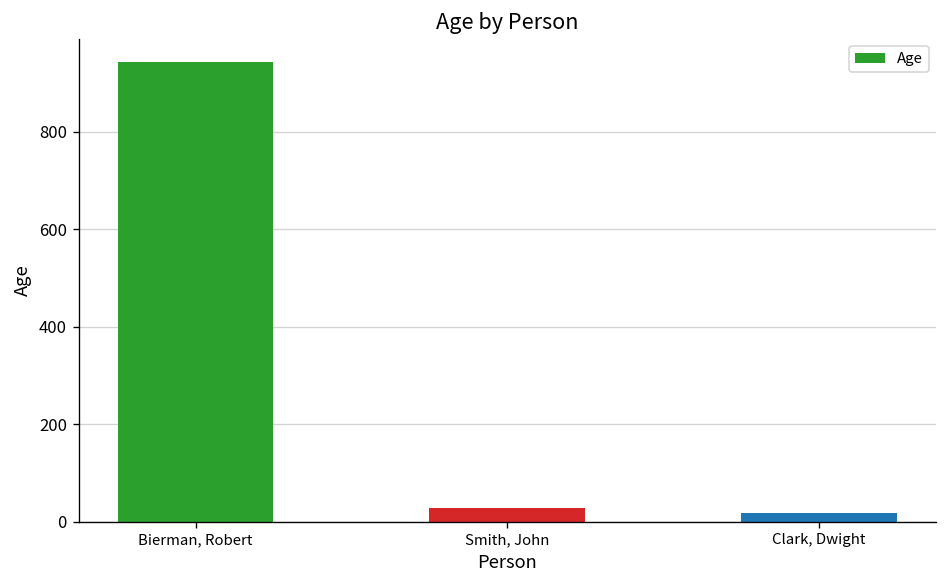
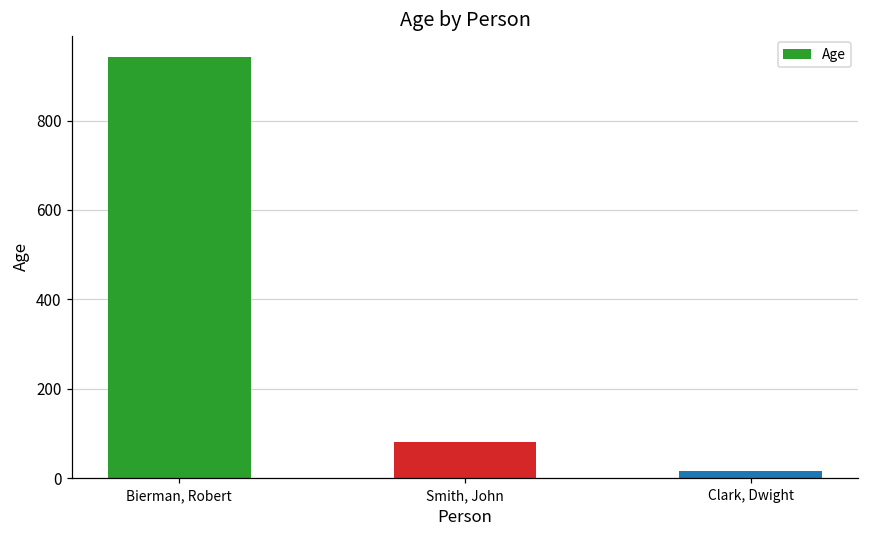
Smith, John: 30 -> 80
